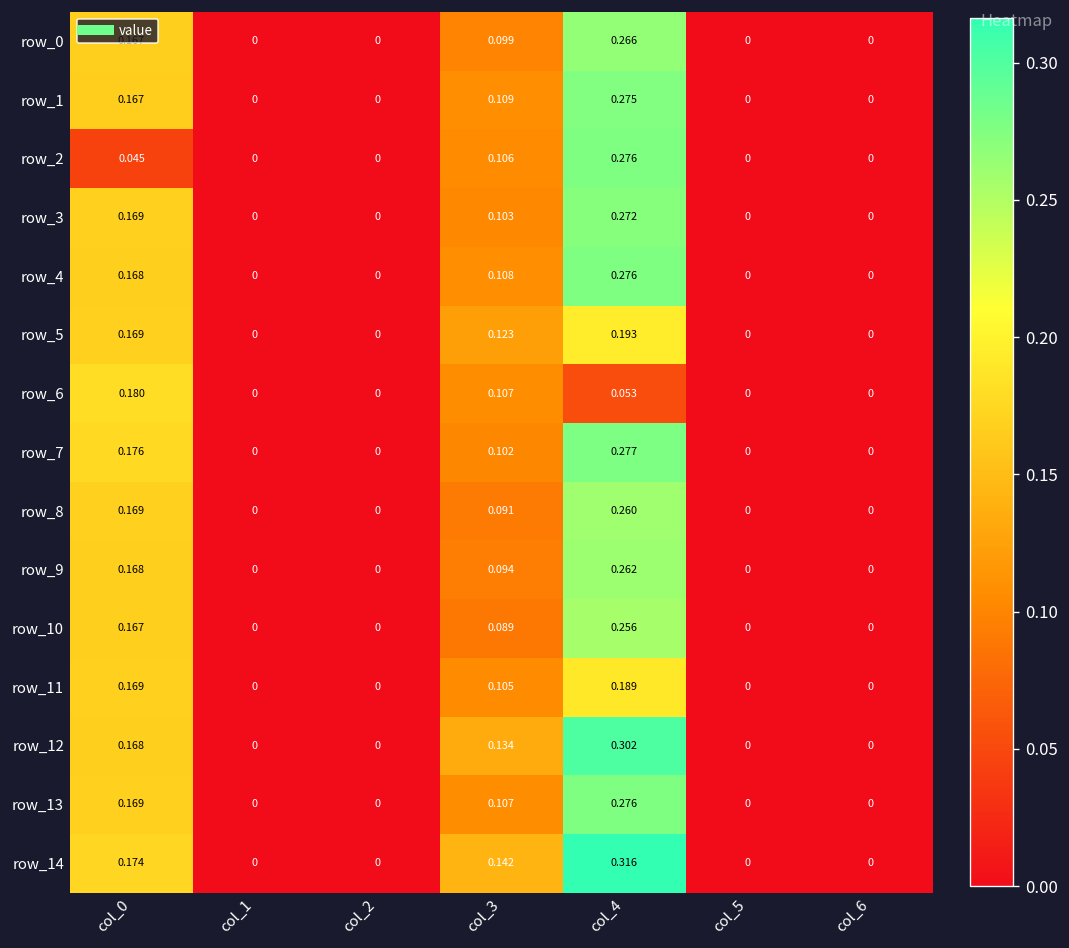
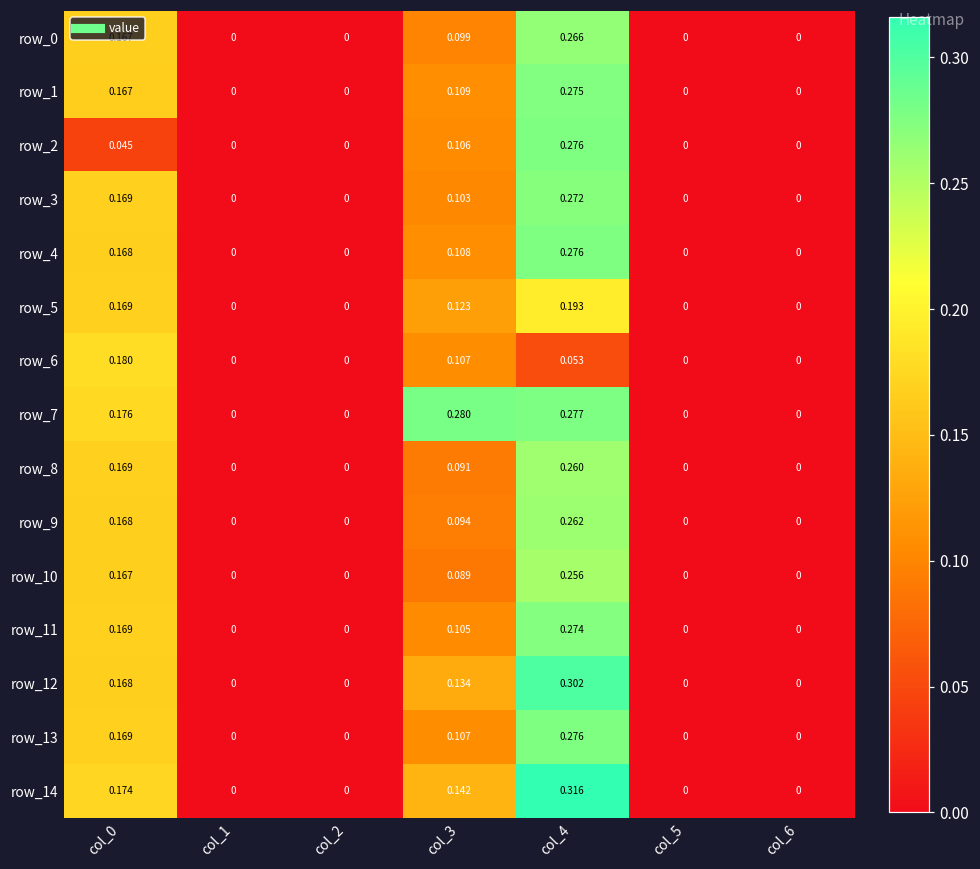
row_7, col_3: 0.102 -> 0.280
row_11, col_4: 0.189 -> 0.274
